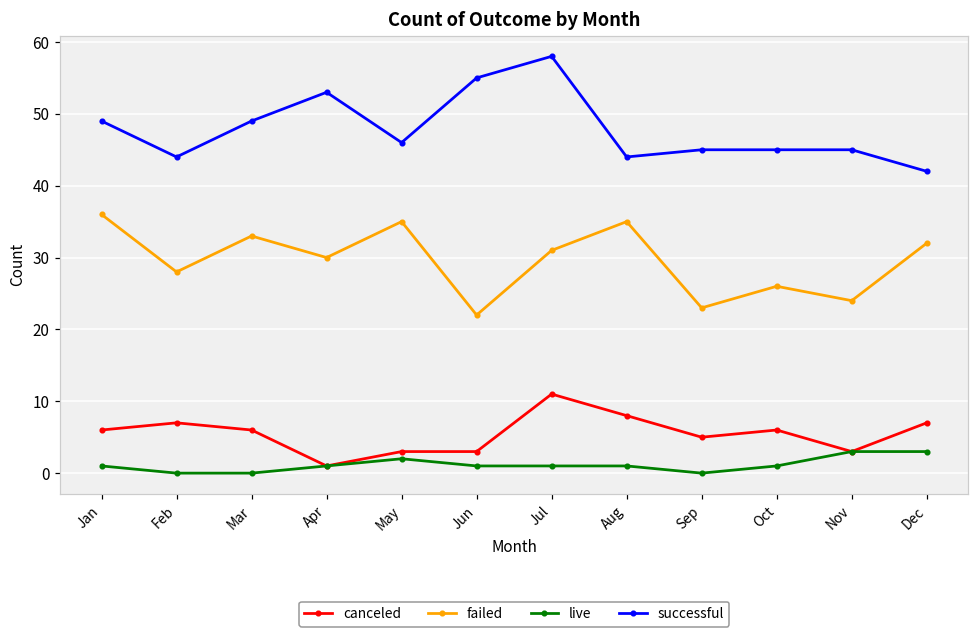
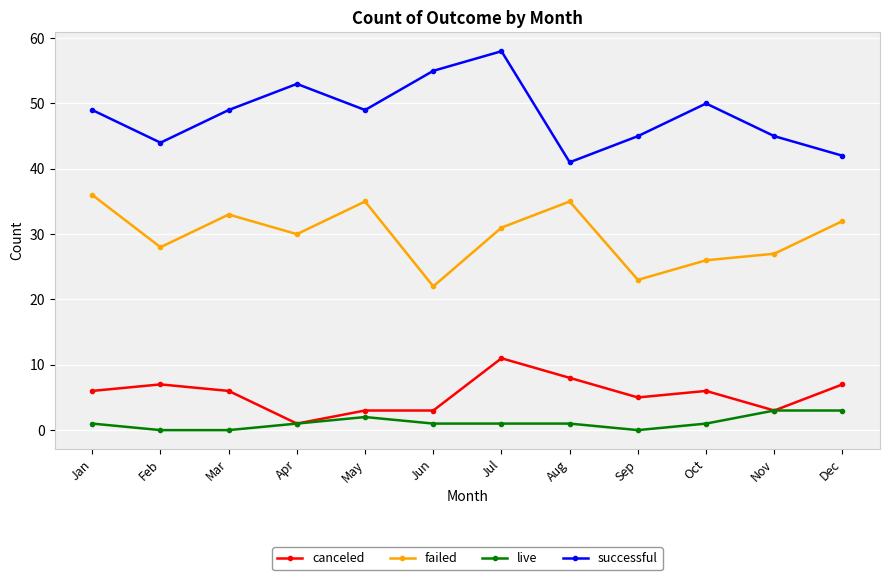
successful, May: 46 -> 49
successful, Aug: 44 -> 41
successful, Oct: 45 -> 50
failed, Nov: 24 -> 27
